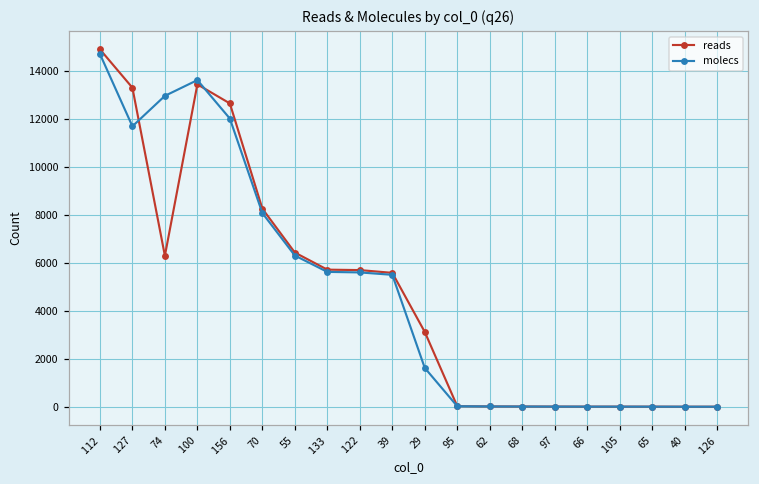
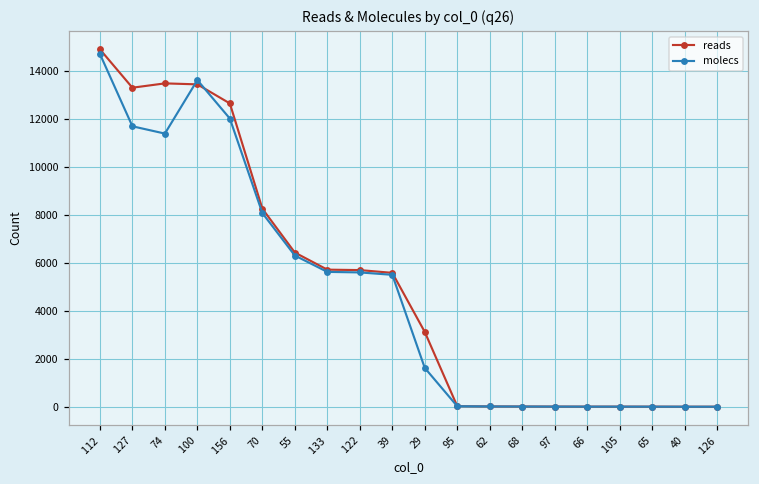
reads, 74: 6300 -> 13500
molecs, 74: 13000 -> 11400
